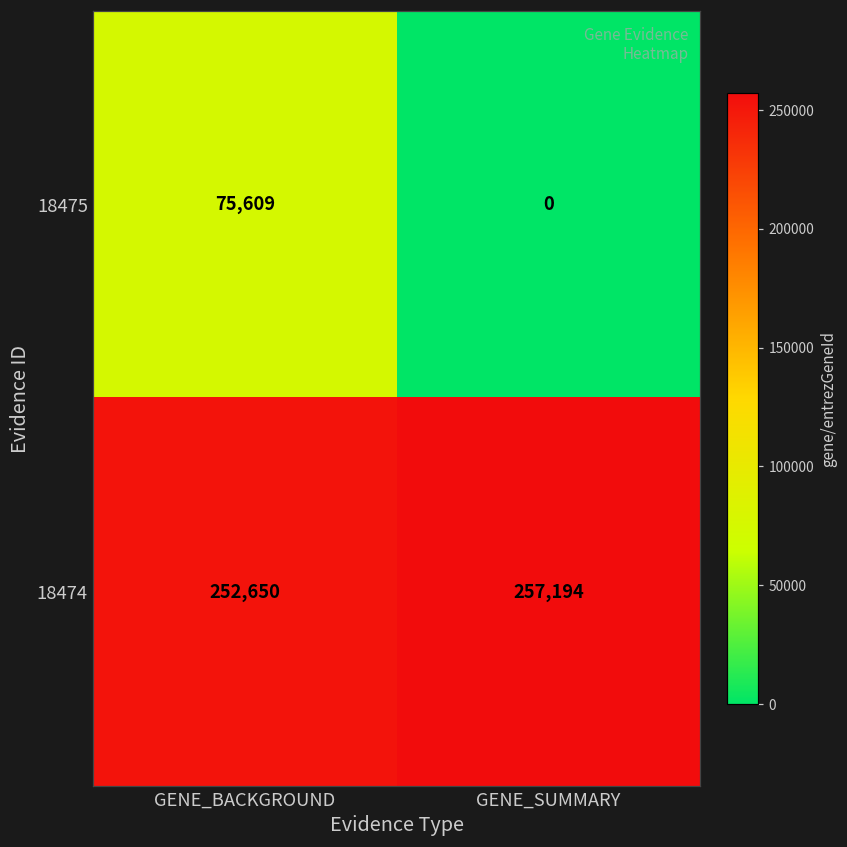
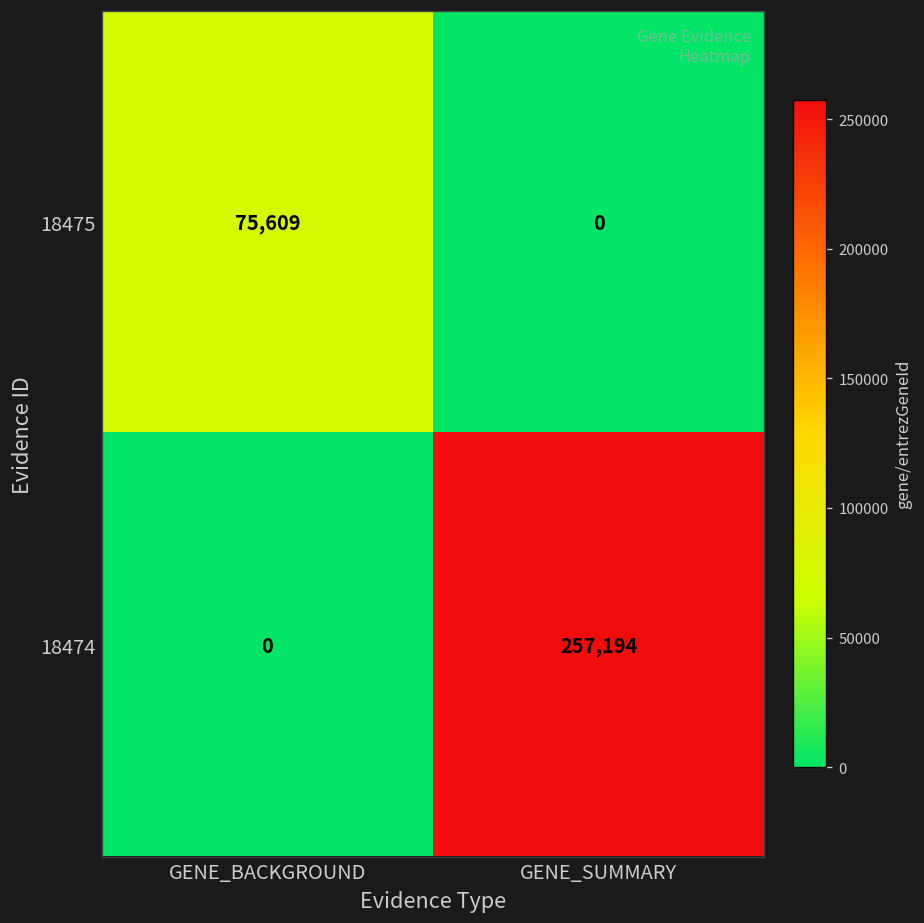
18474, GENE_BACKGROUND: 252,650 -> 0
